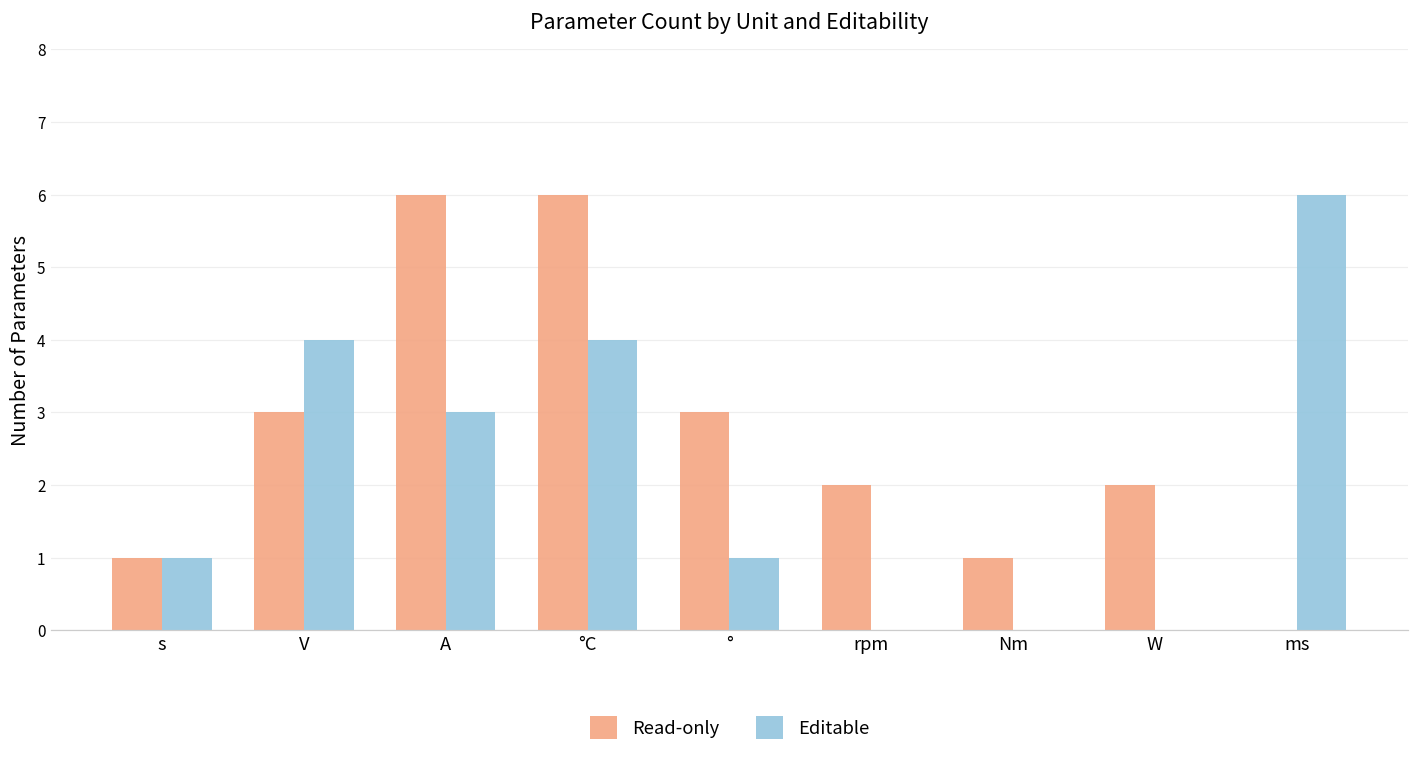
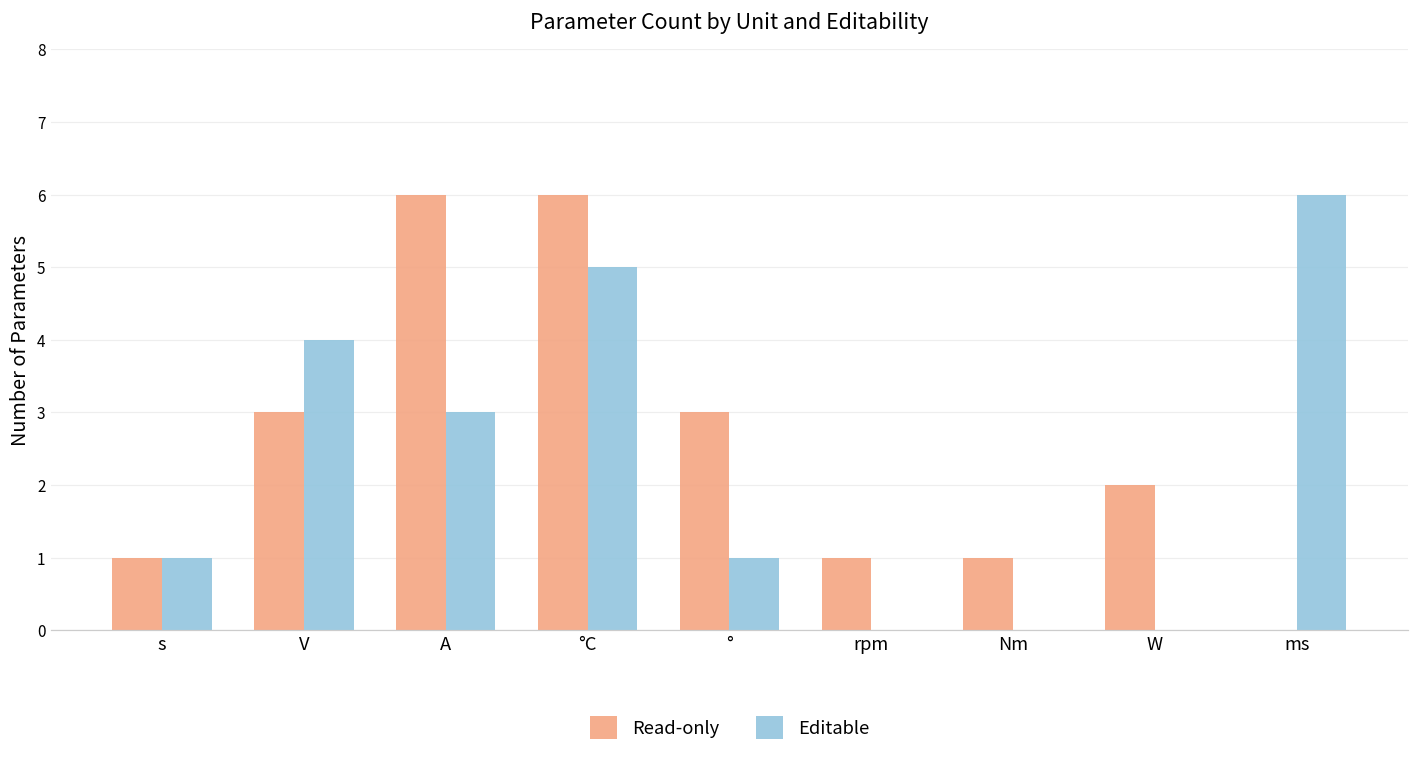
Editable, °C: 4 -> 5
Read-only, rpm: 2 -> 1
